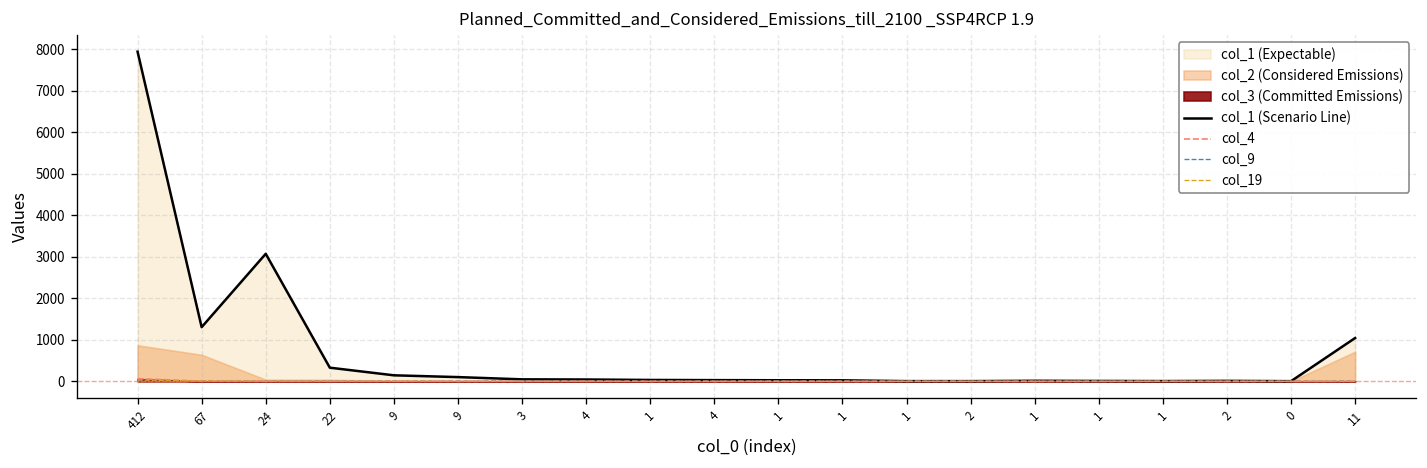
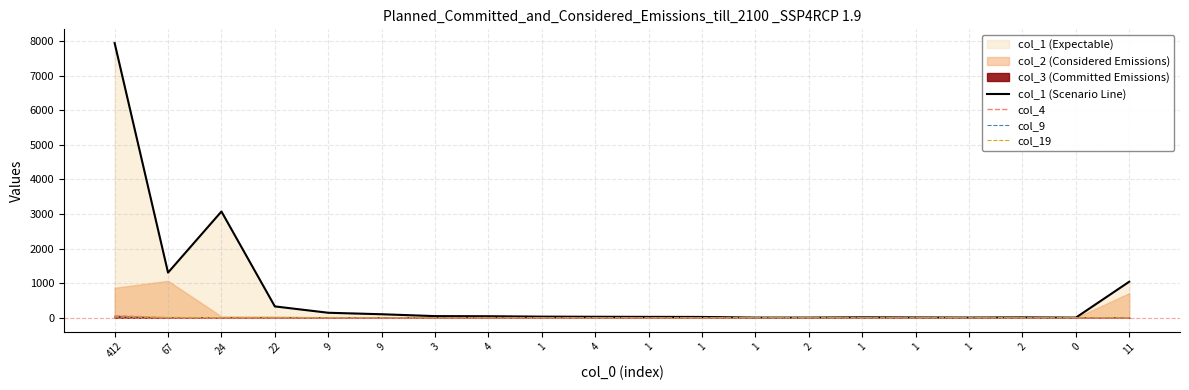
col_2 (Considered Emissions), 67: 600 -> 1100
